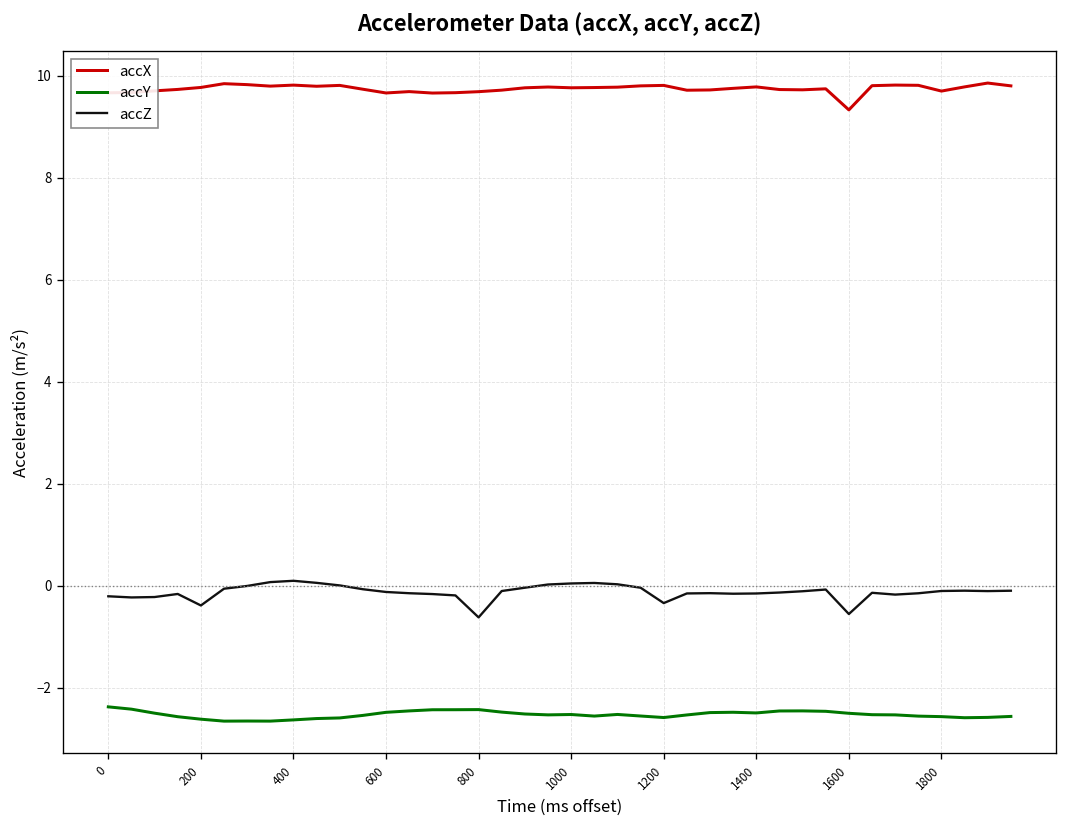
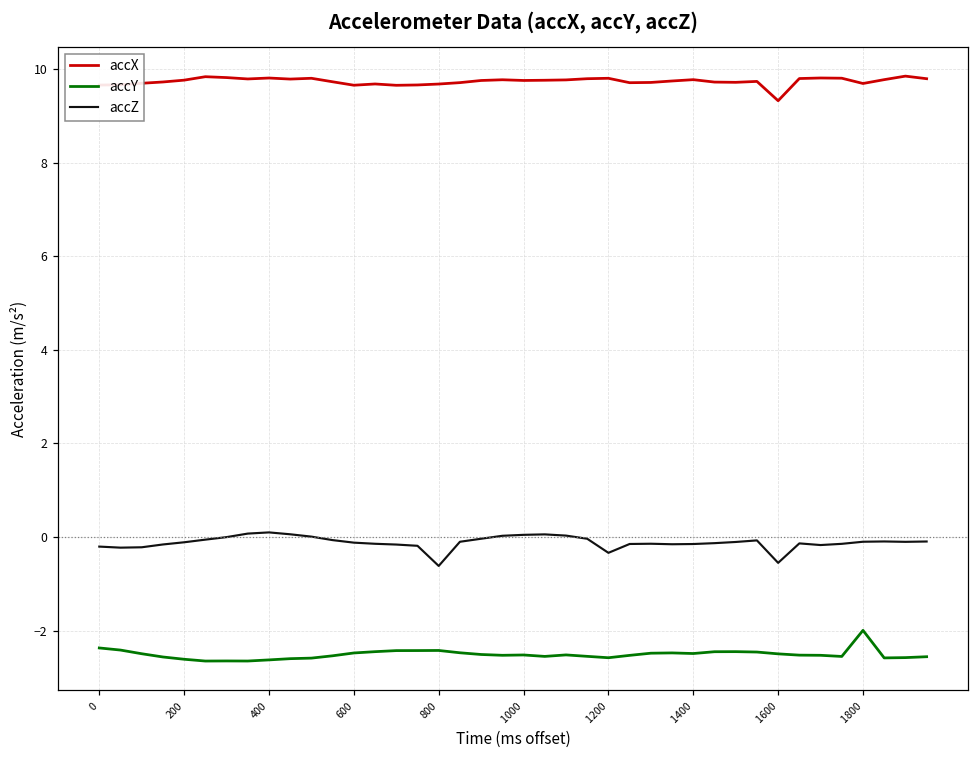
accZ, 200: -0.4 -> -0.1
accY, 1800: -2.6 -> -2.0
